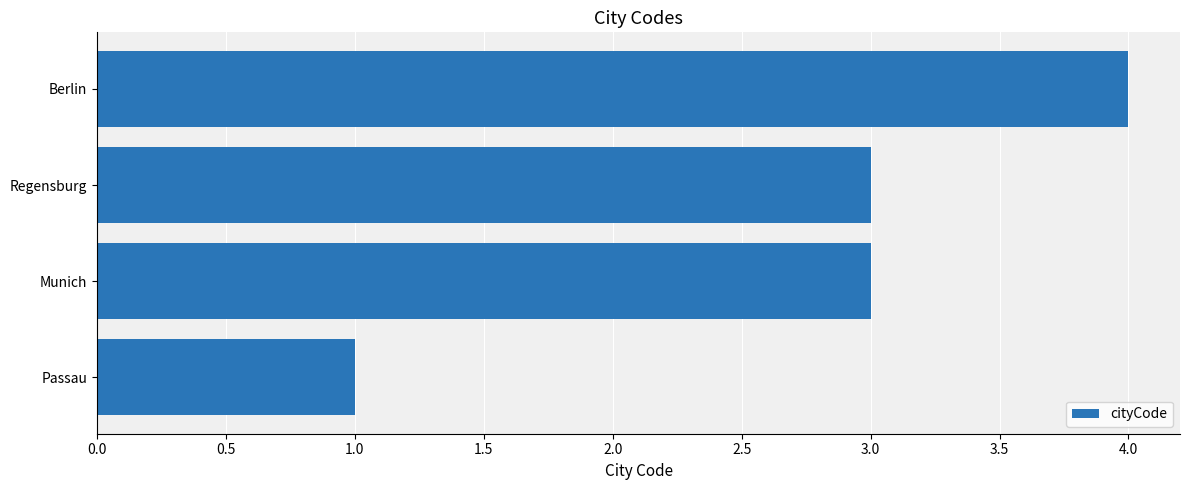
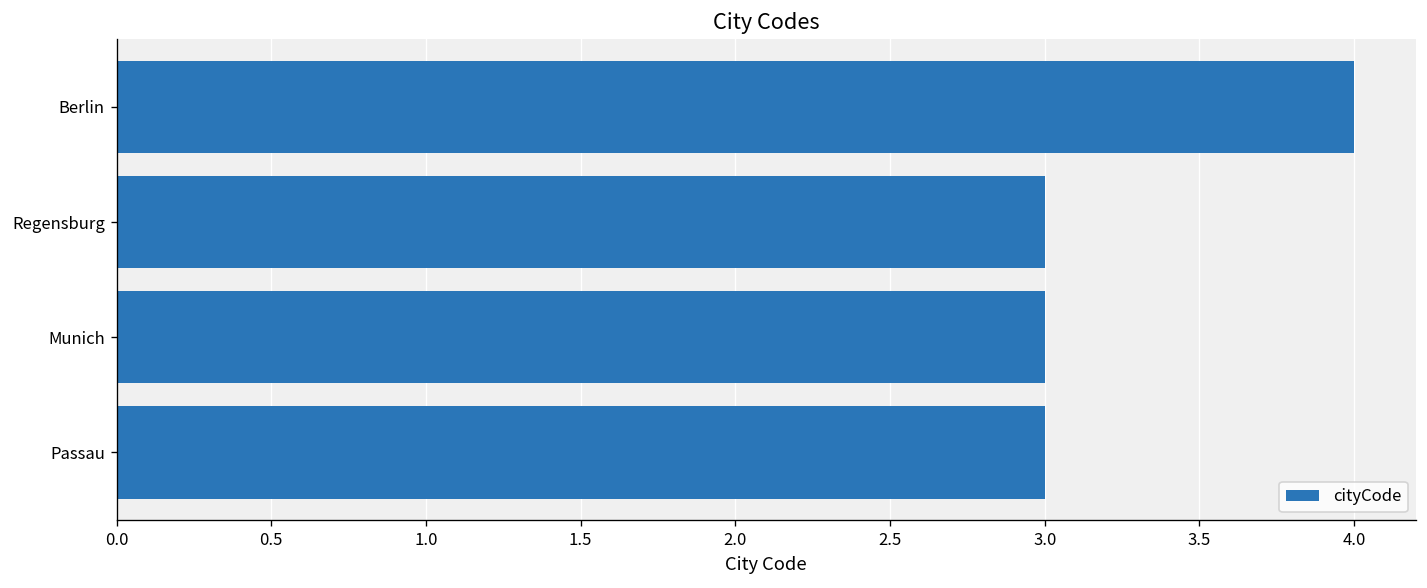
Passau: 1 -> 3
